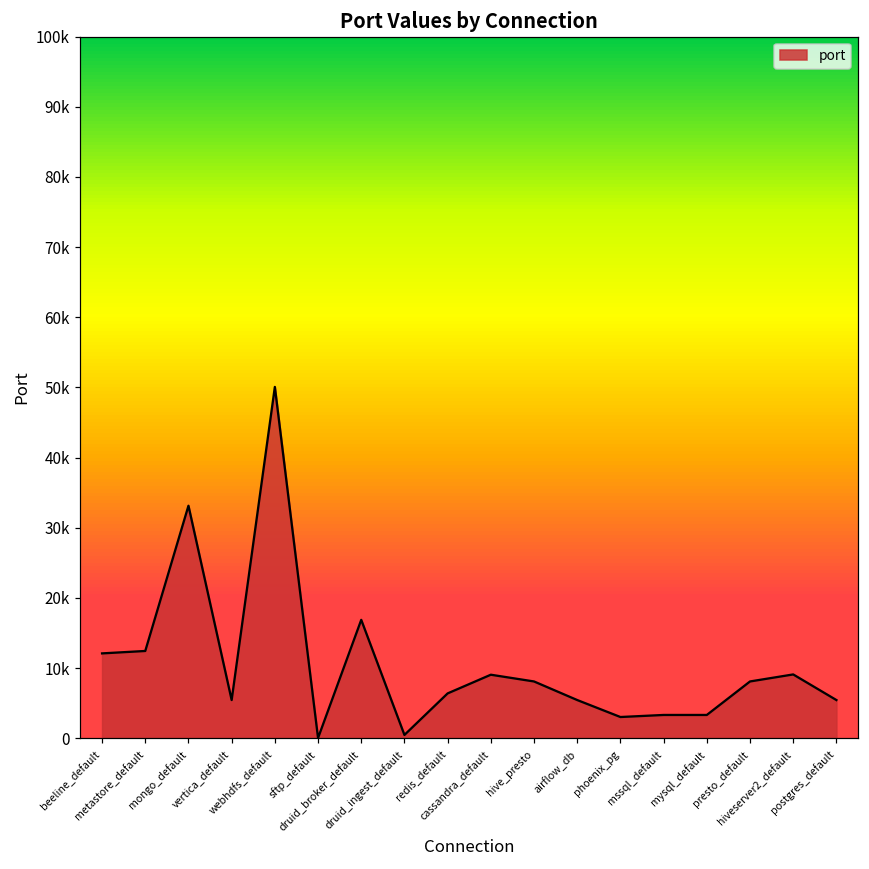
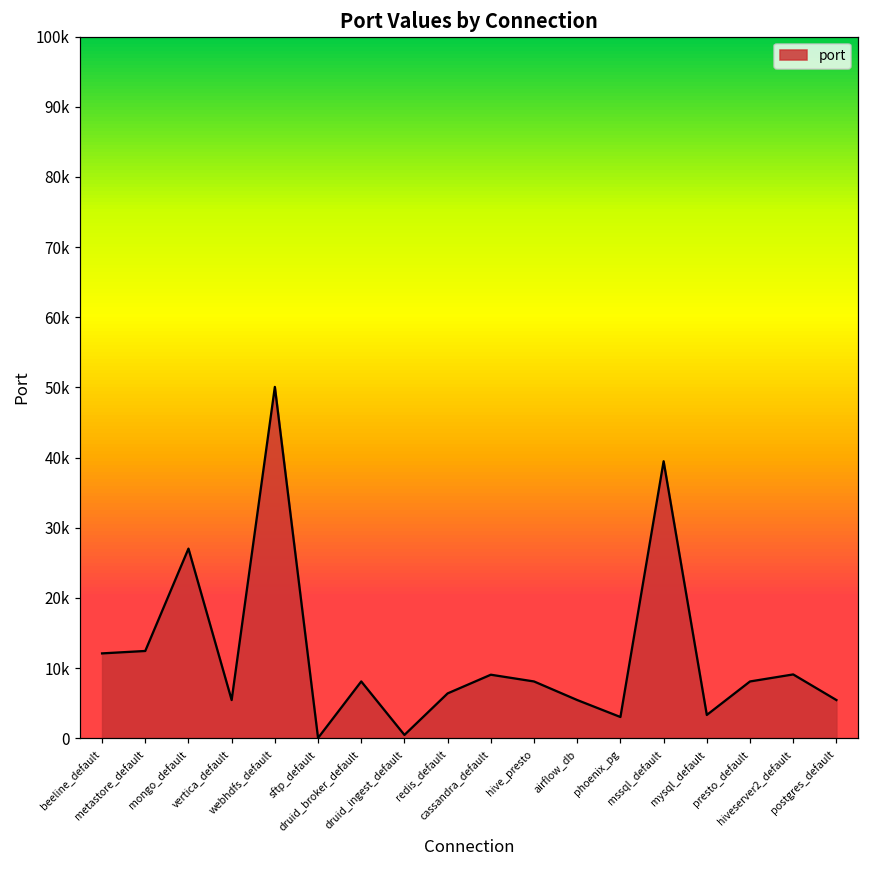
mongo_default: 33000 -> 27000
druid_broker_default: 17000 -> 8000
mssql_default: 3000 -> 39000
